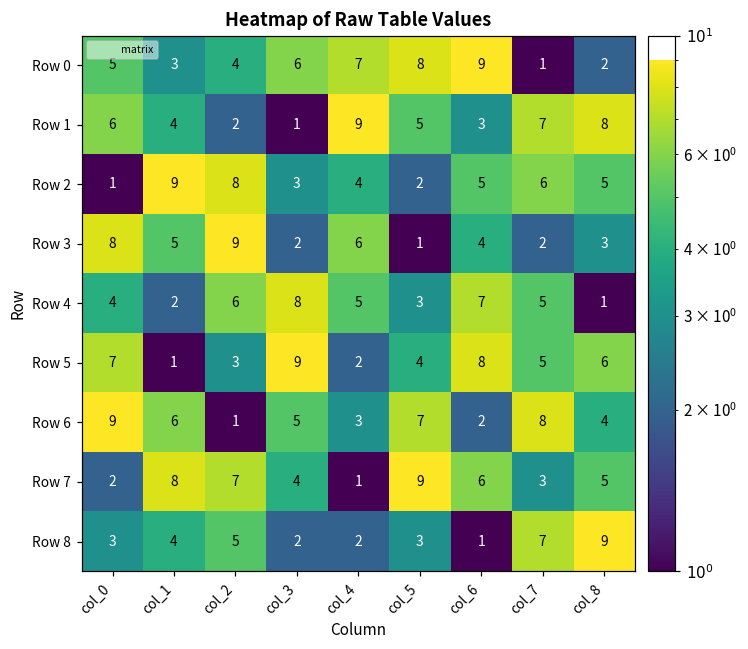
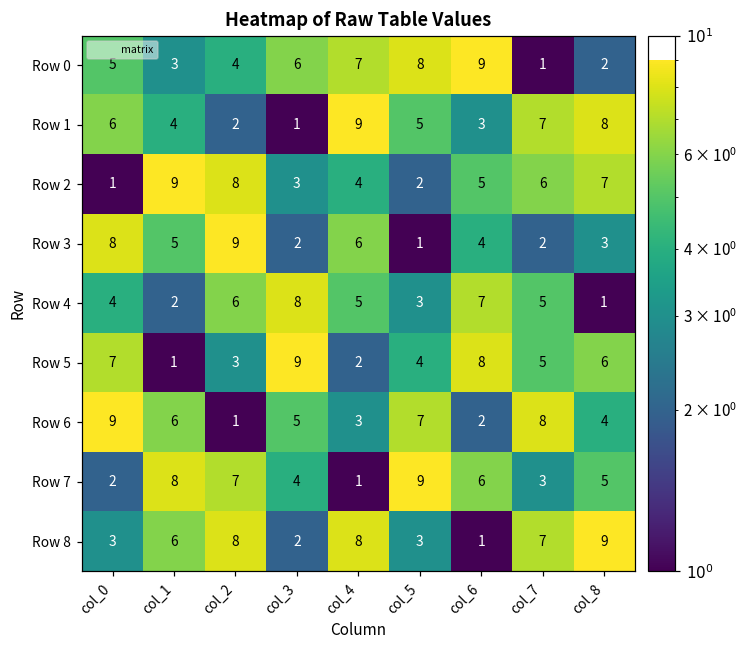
Row 2, col_8: 5 -> 7
Row 8, col_1: 4 -> 6
Row 8, col_2: 5 -> 8
Row 8, col_4: 2 -> 8
